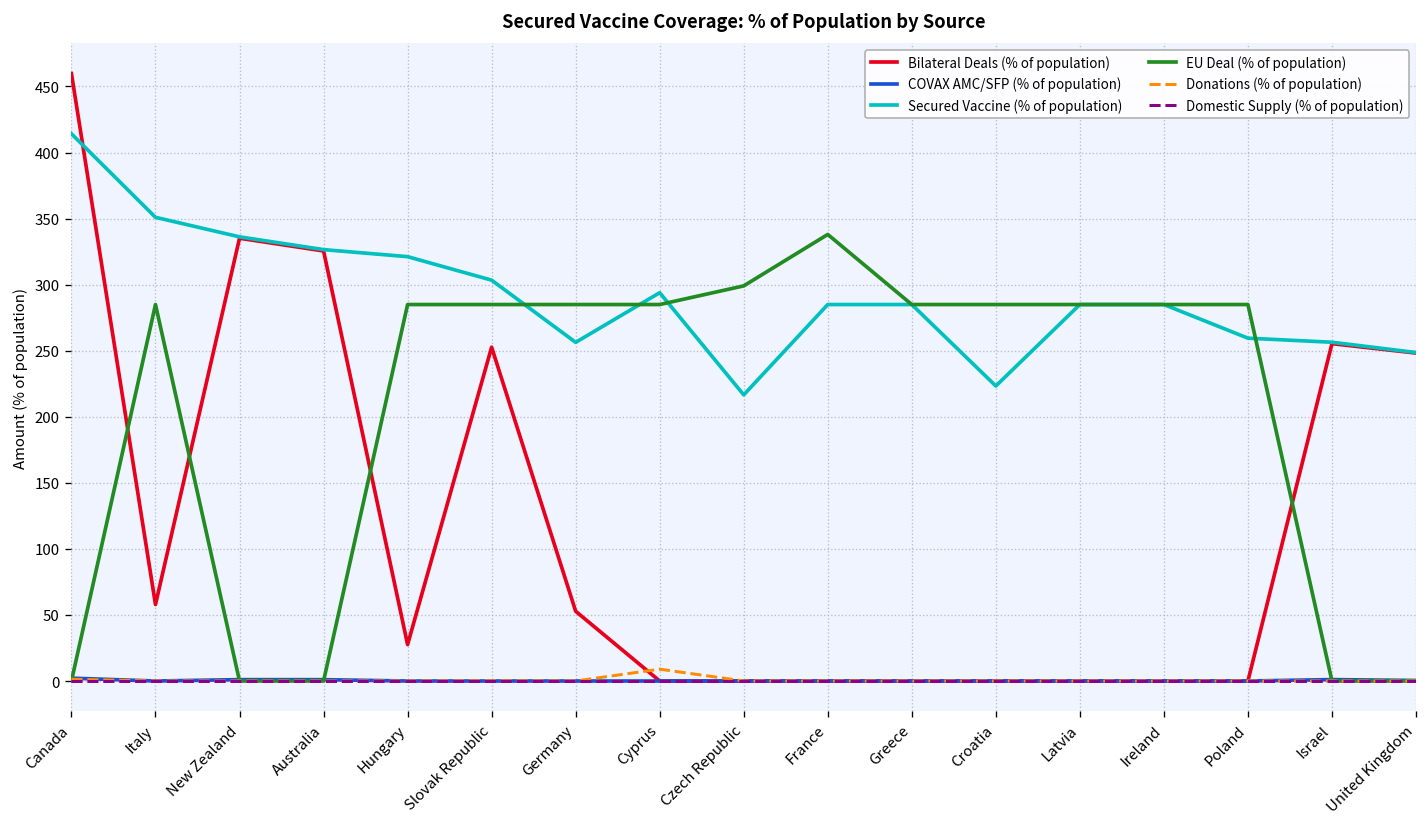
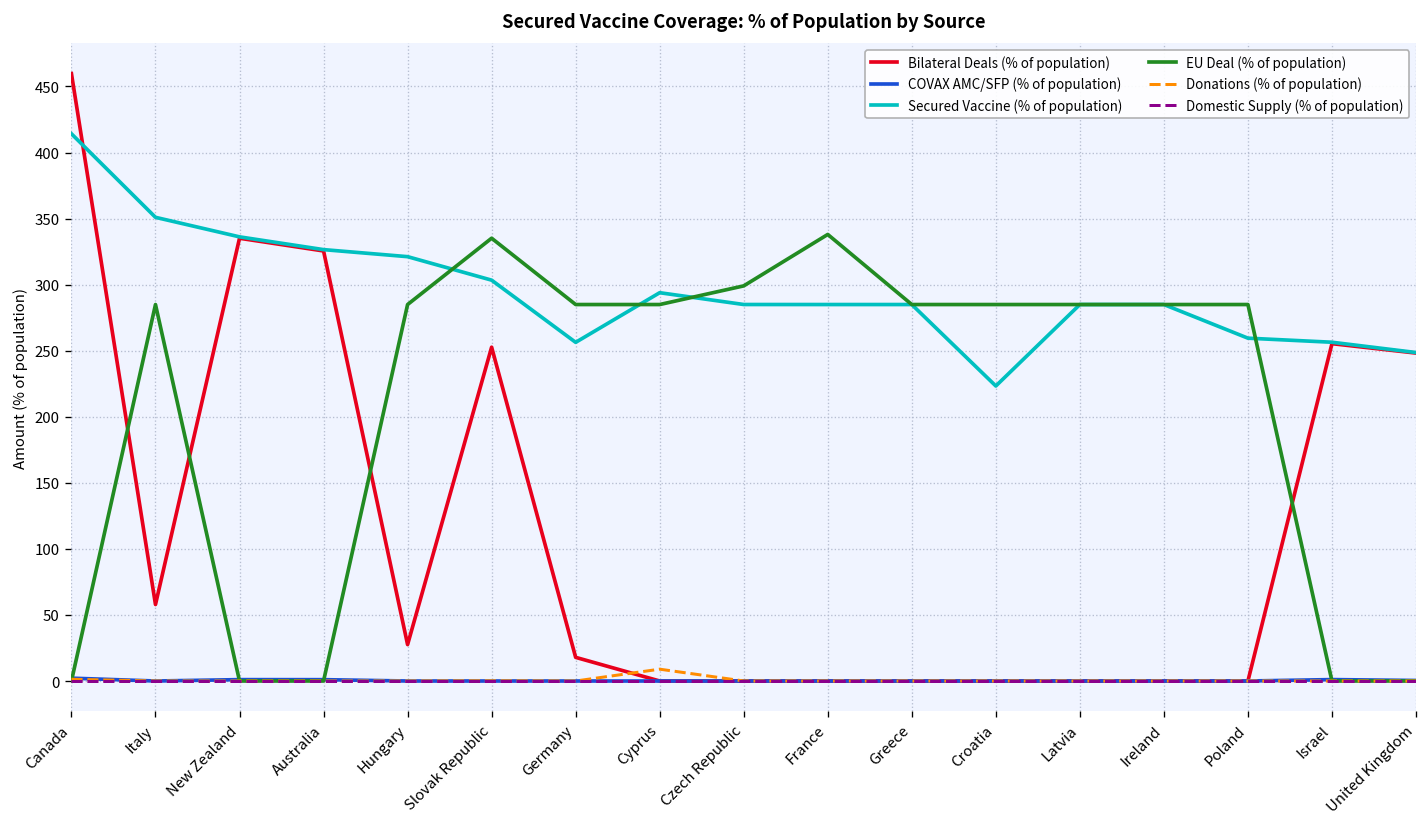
EU Deal (% of population), Slovak Republic: 285 -> 335
Bilateral Deals (% of population), Germany: 53 -> 18
Secured Vaccine (% of population), Czech Republic: 217 -> 285
